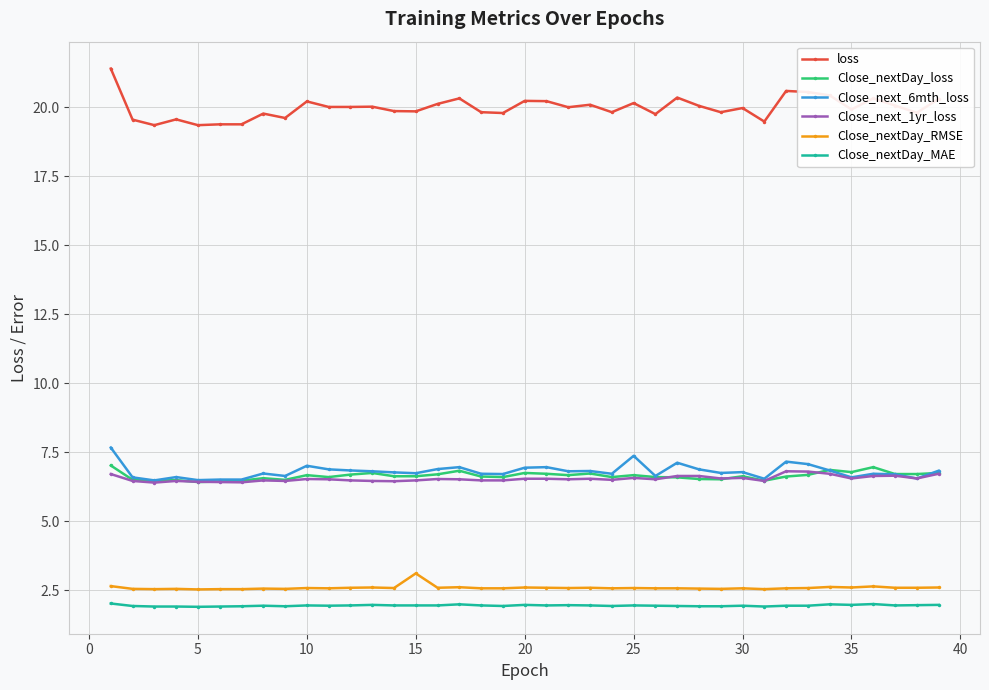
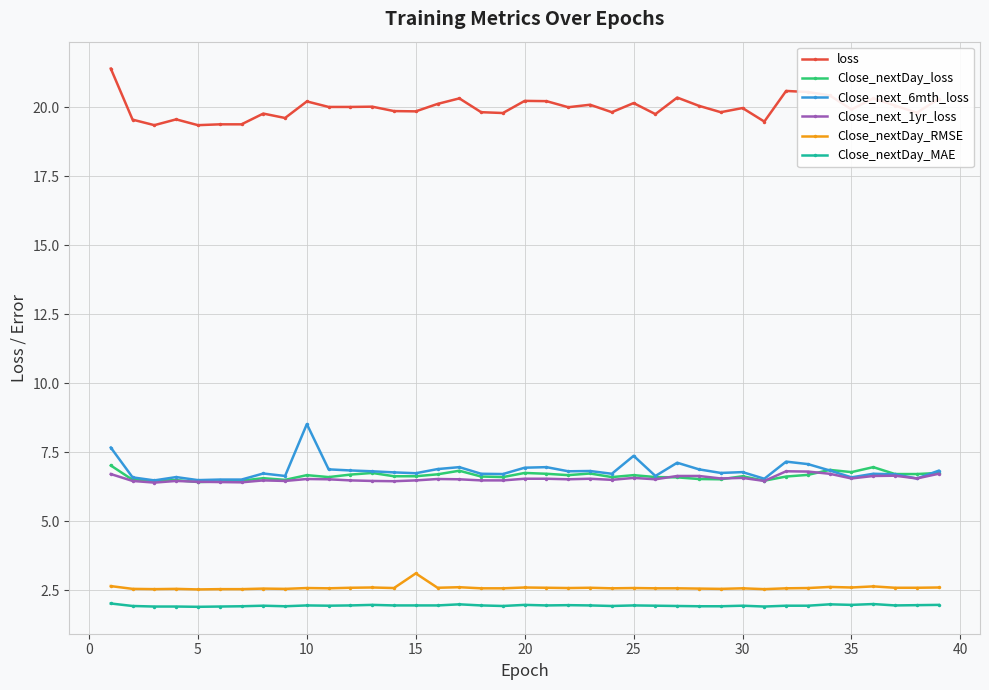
Close_next_6mth_loss, 10: 7.0 -> 8.5
